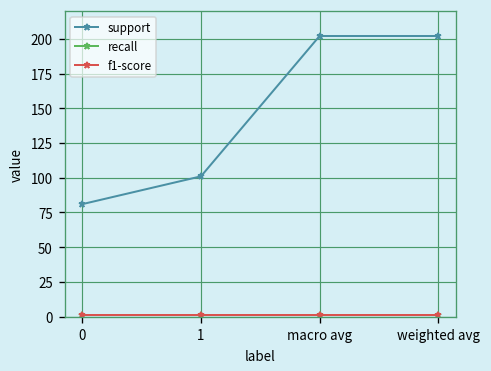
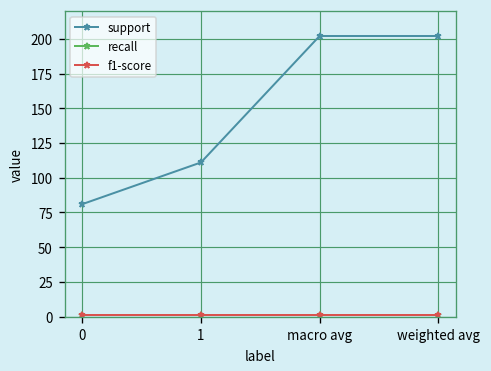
support, 1: 101 -> 111
